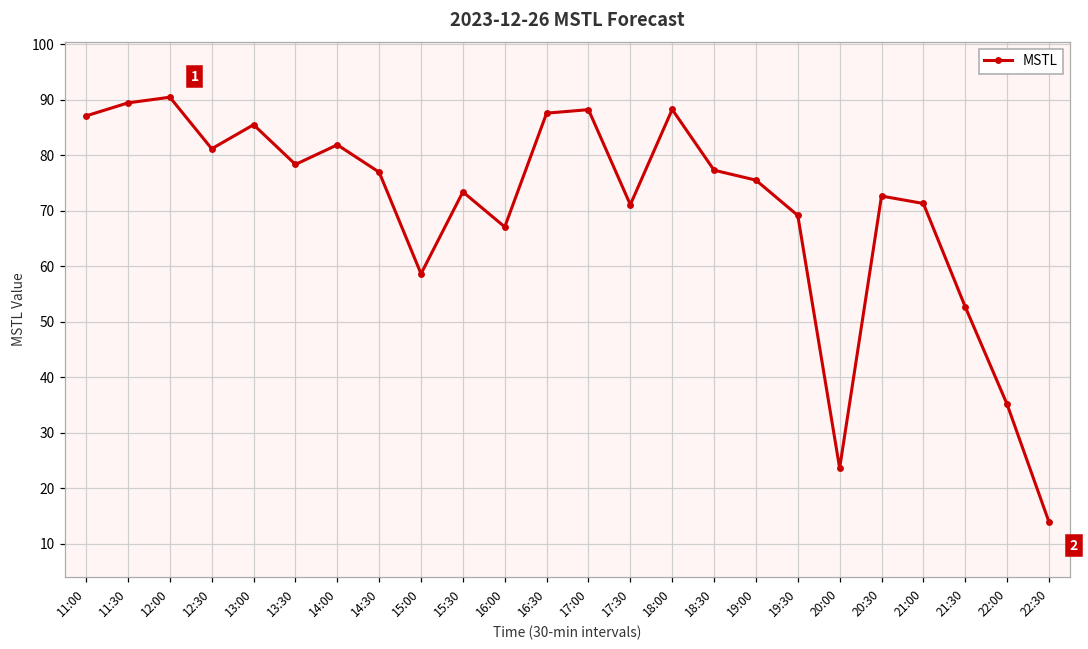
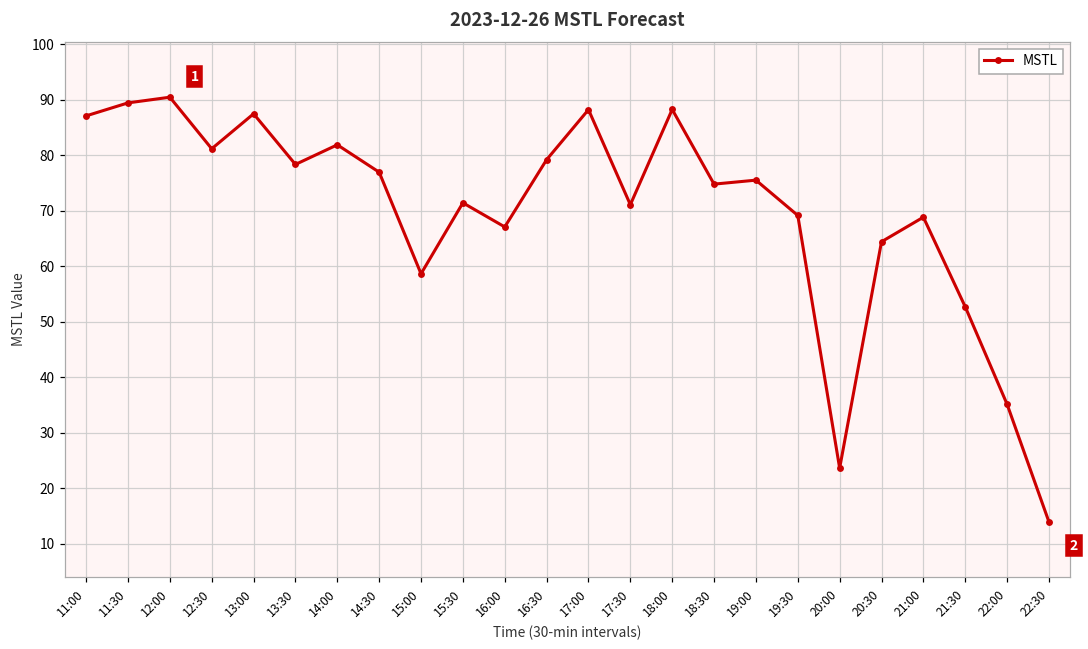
13:00: 85 -> 87
15:30: 73 -> 71
16:30: 88 -> 79
18:30: 77 -> 75
20:30: 73 -> 64
21:00: 71 -> 69
